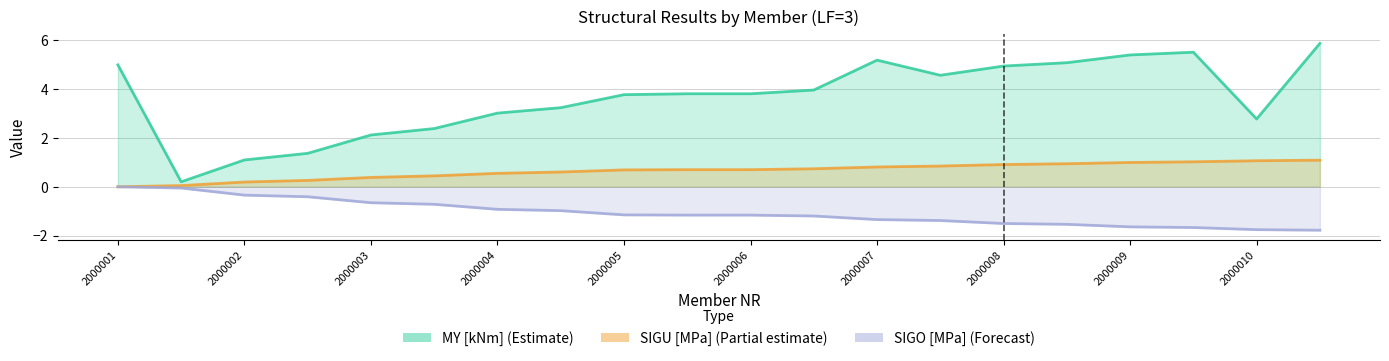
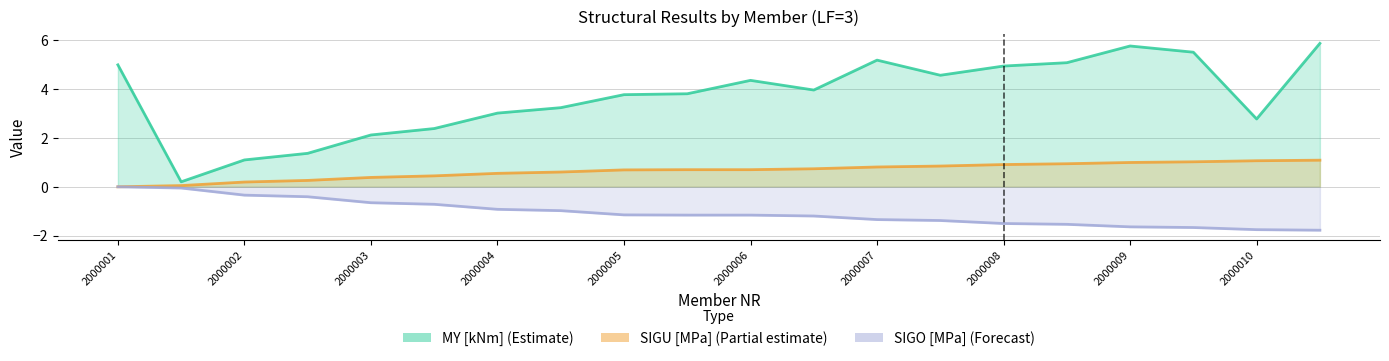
MY [kNm] (Estimate), 2000006: 3.8 -> 4.4
MY [kNm] (Estimate), 2000009: 5.4 -> 5.8
